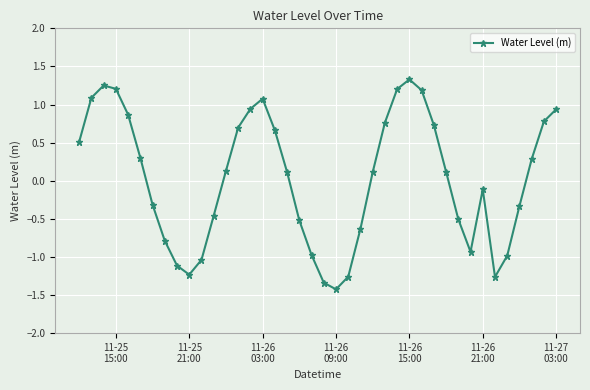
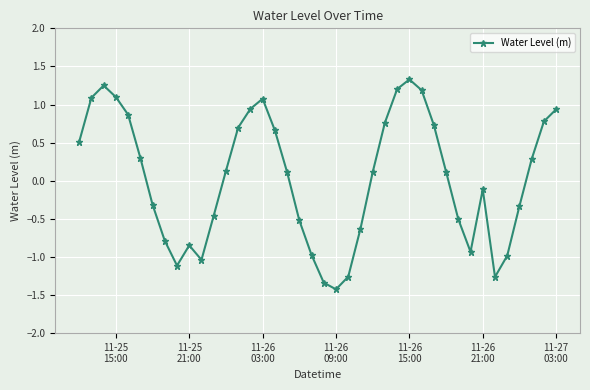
11-25 15:00: 1.2 -> 1.1
11-25 21:00: -1.2 -> -0.8
